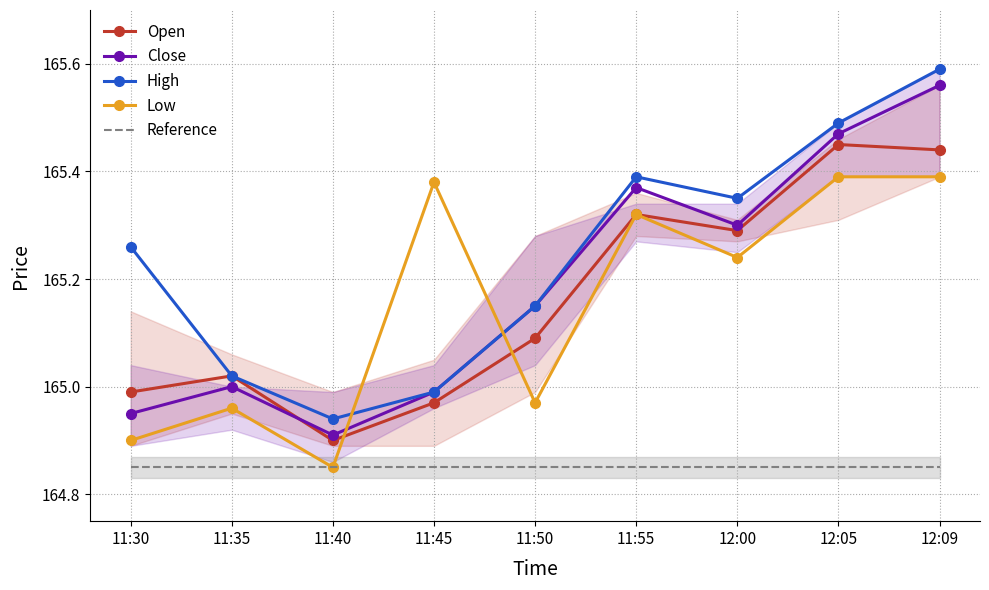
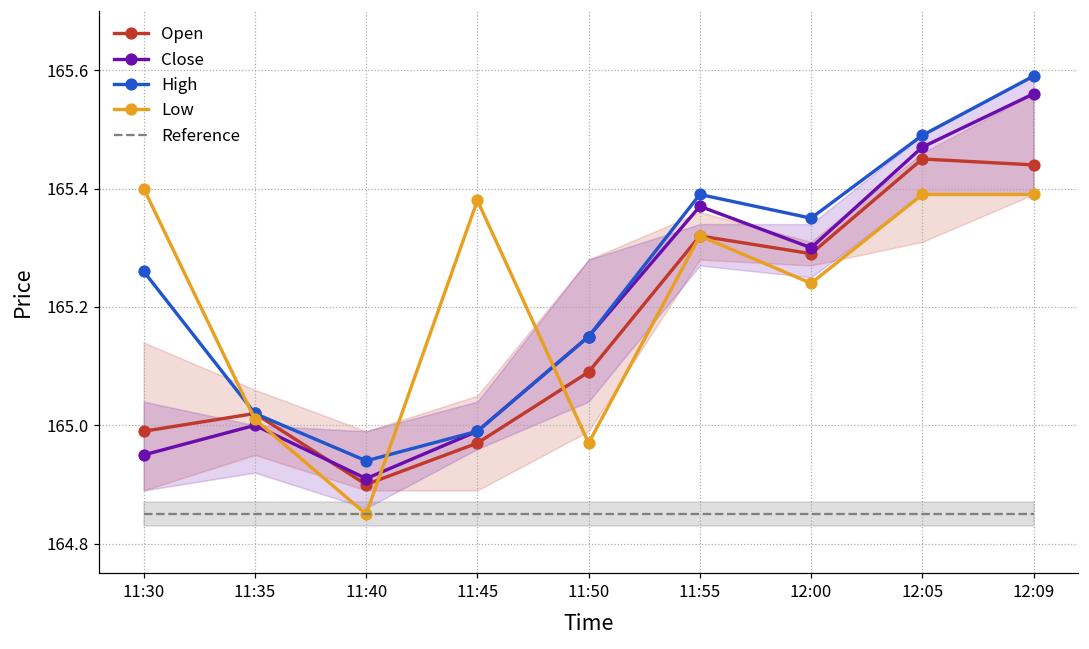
Low, 11:30: 164.9 -> 165.4
Low, 11:35: 164.96 -> 165.01
